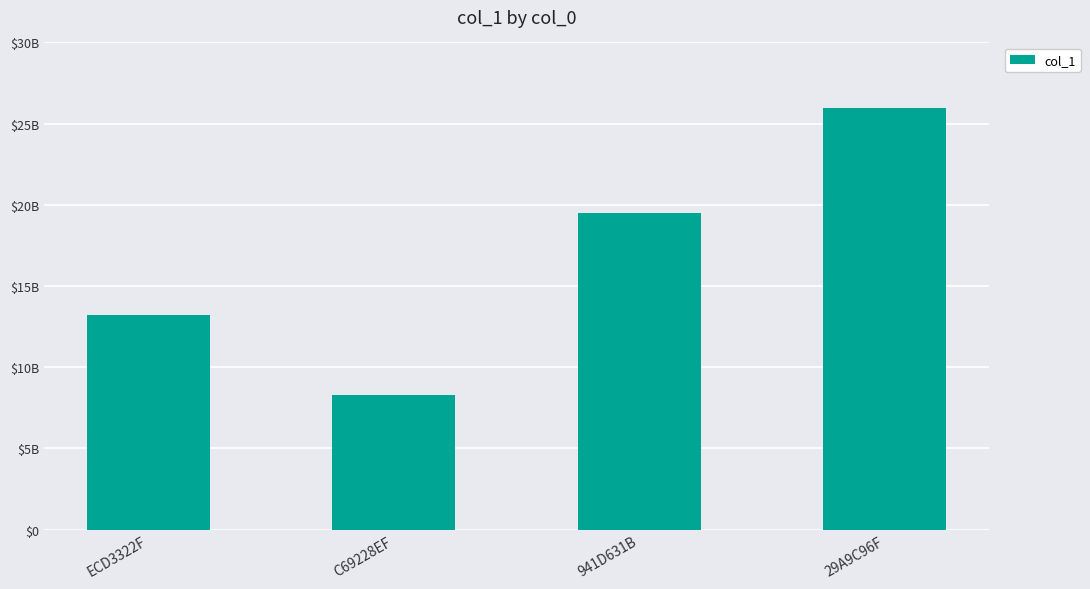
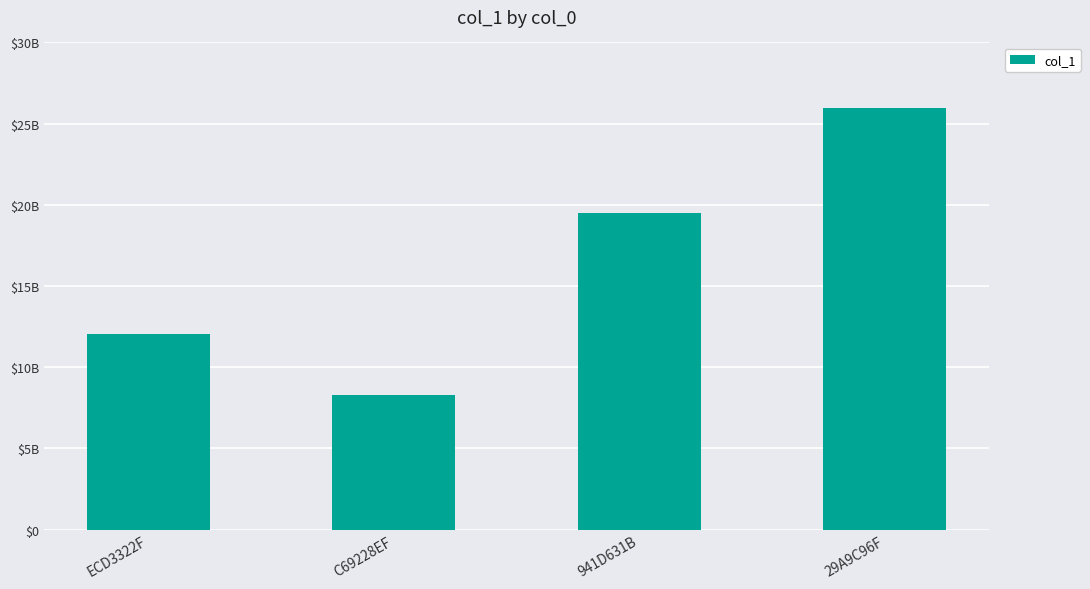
ECD3322F: $13200000000 -> $12100000000
